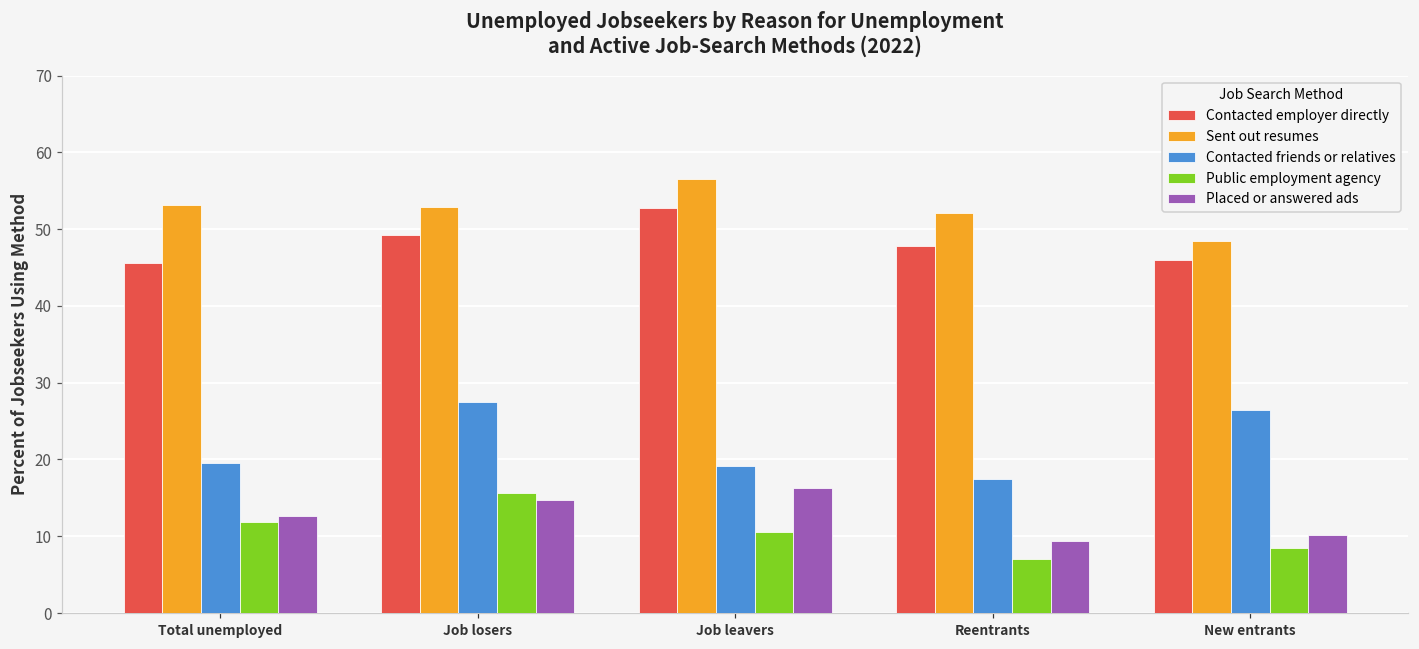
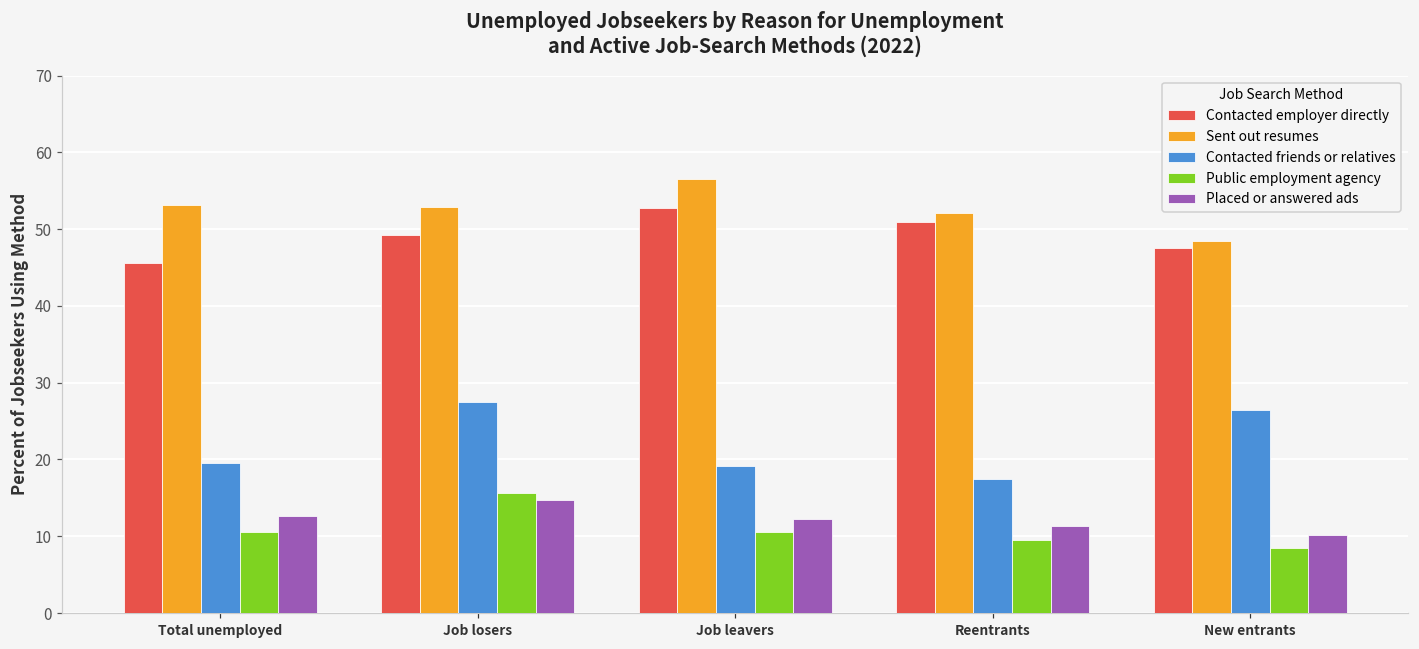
Public employment agency, Total unemployed: 12 -> 11
Placed or answered ads, Job leavers: 16 -> 12
Contacted employer directly, Reentrants: 48 -> 51
Public employment agency, Reentrants: 7 -> 10
Placed or answered ads, Reentrants: 9 -> 11
Contacted employer directly, New entrants: 46 -> 48
